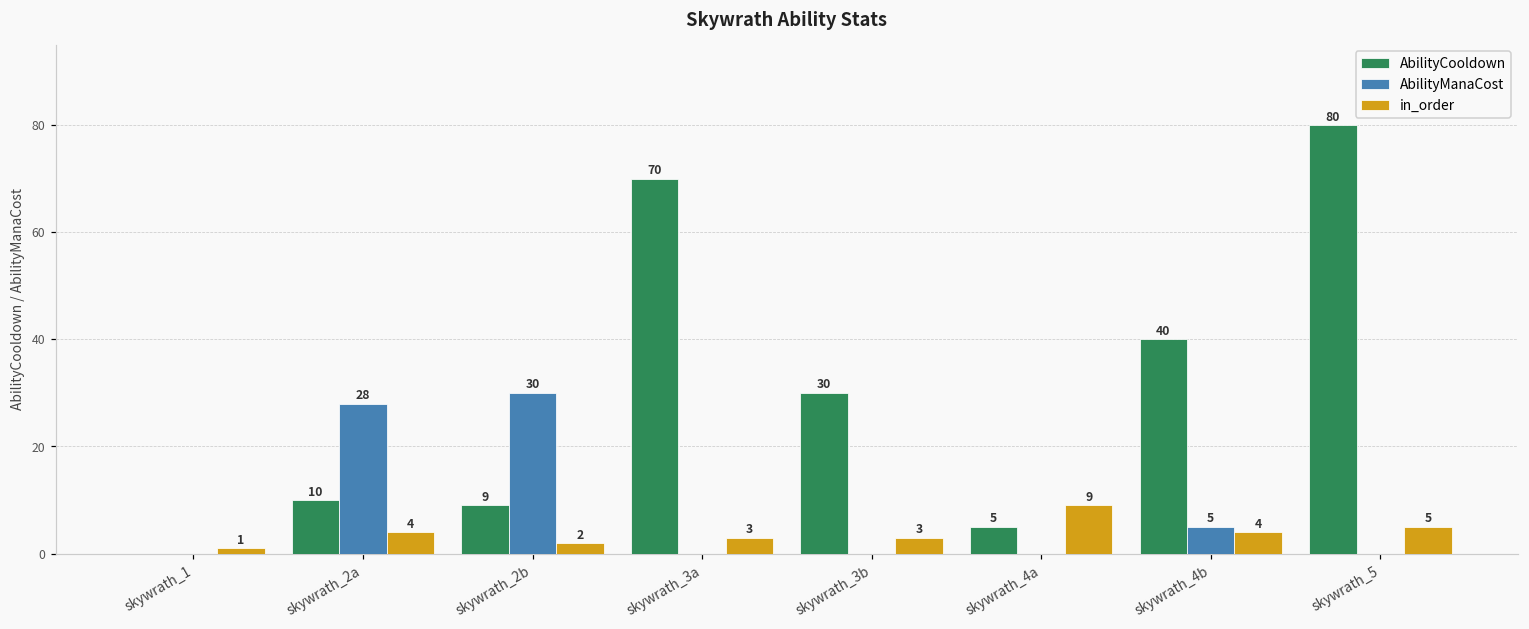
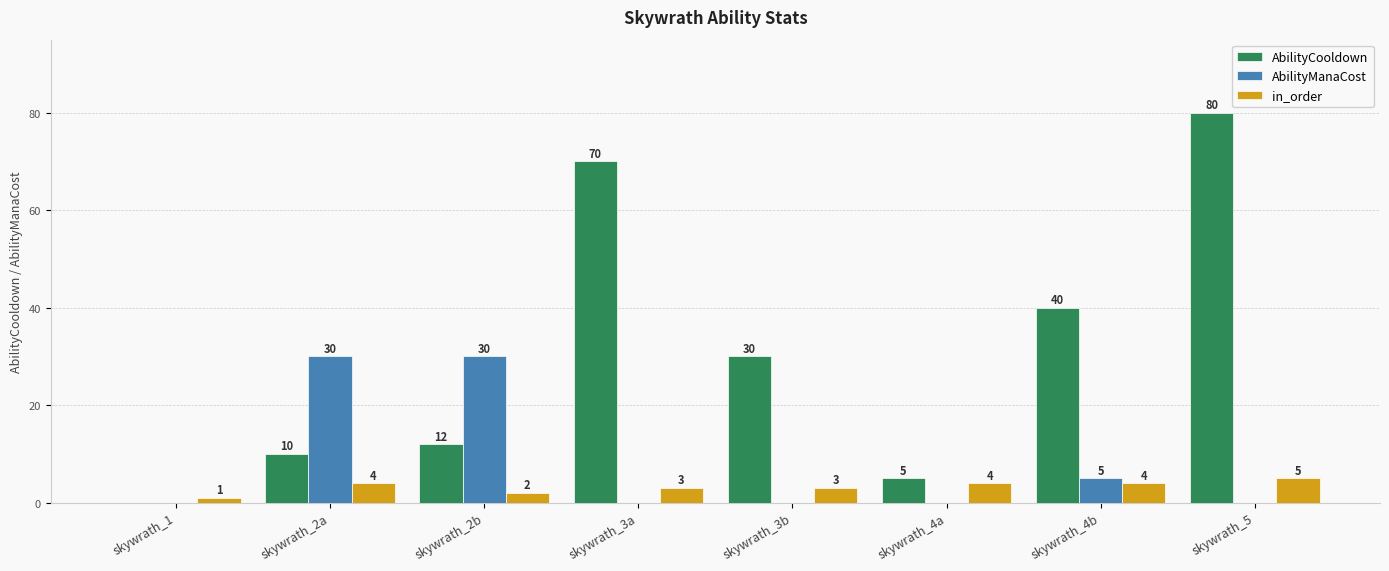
AbilityManaCost, skywrath_2a: 28 -> 30
AbilityCooldown, skywrath_2b: 9 -> 12
in_order, skywrath_4a: 9 -> 4
